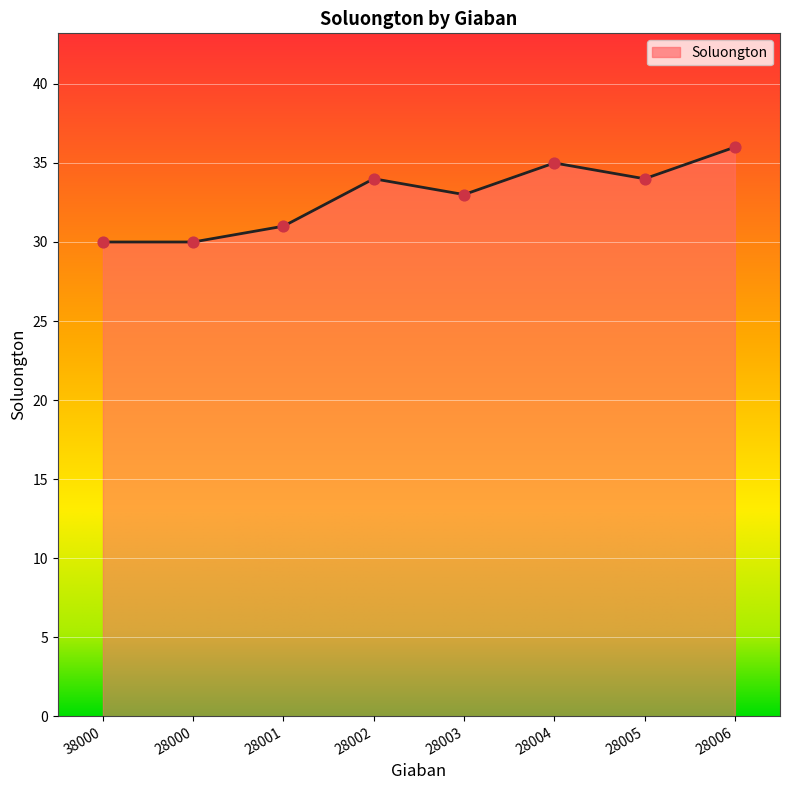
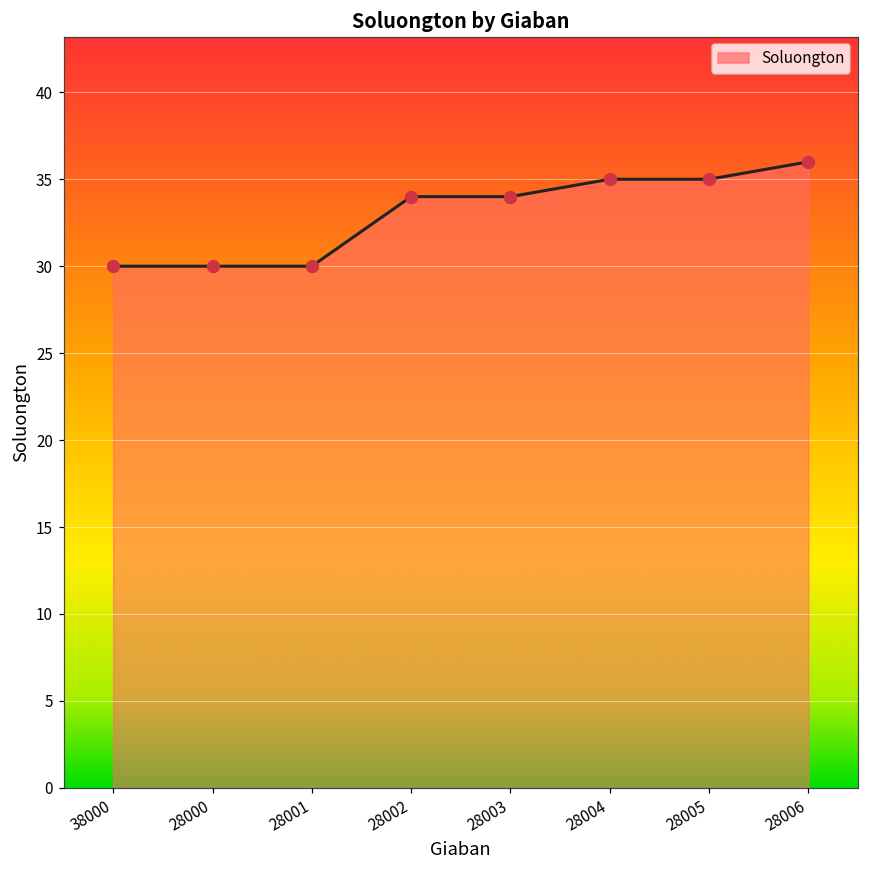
28001: 31 -> 30
28003: 33 -> 34
28005: 34 -> 35
